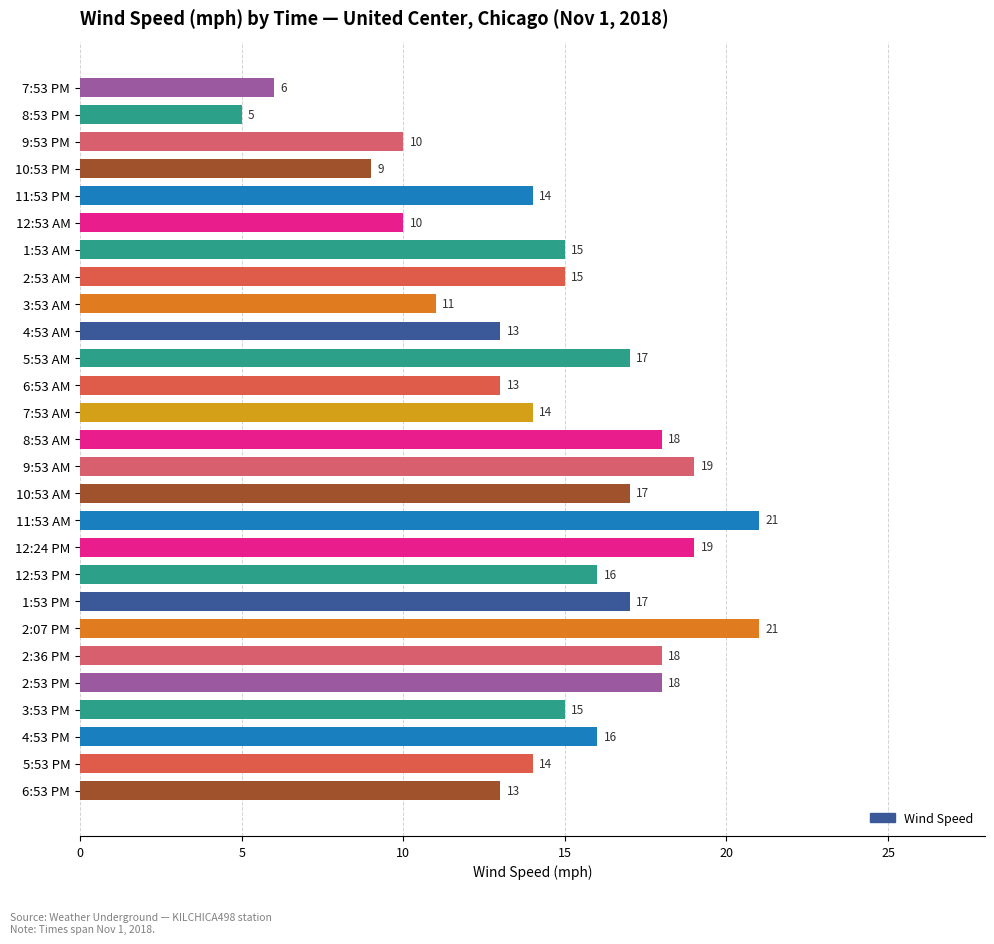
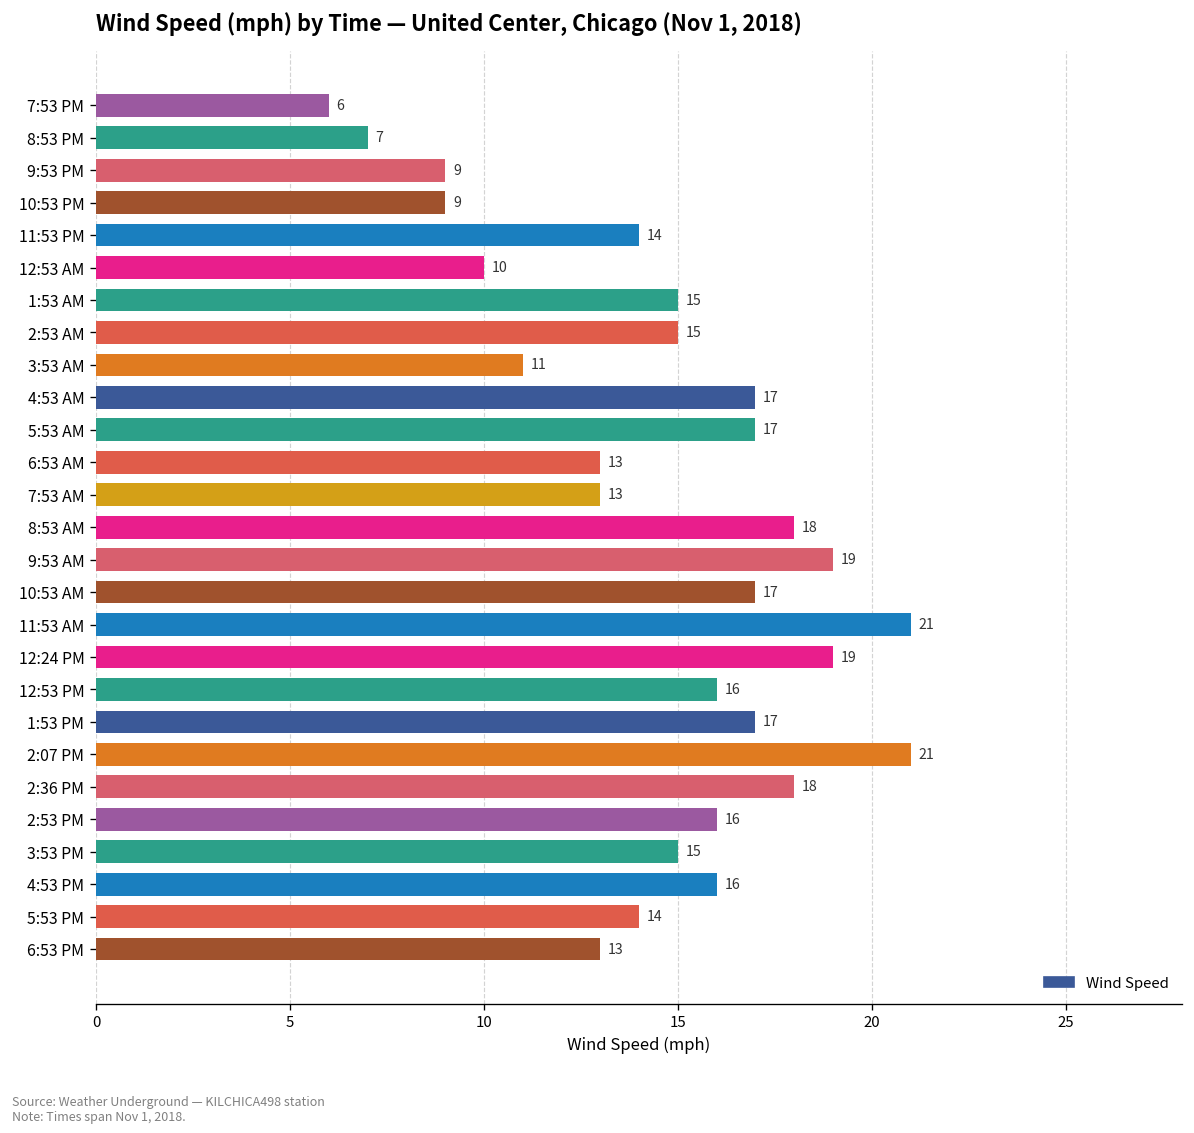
8:53 PM: 5 -> 7
9:53 PM: 10 -> 9
4:53 AM: 13 -> 17
7:53 AM: 14 -> 13
2:53 PM: 18 -> 16
